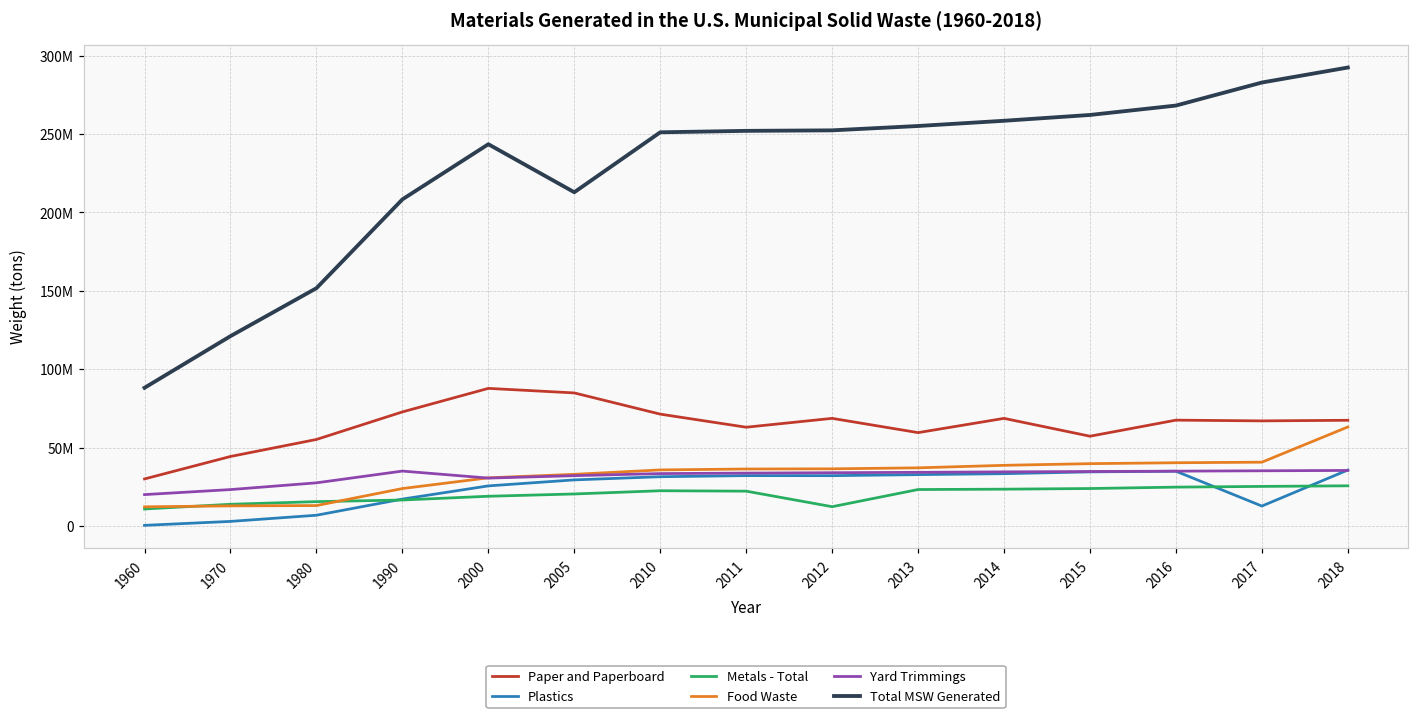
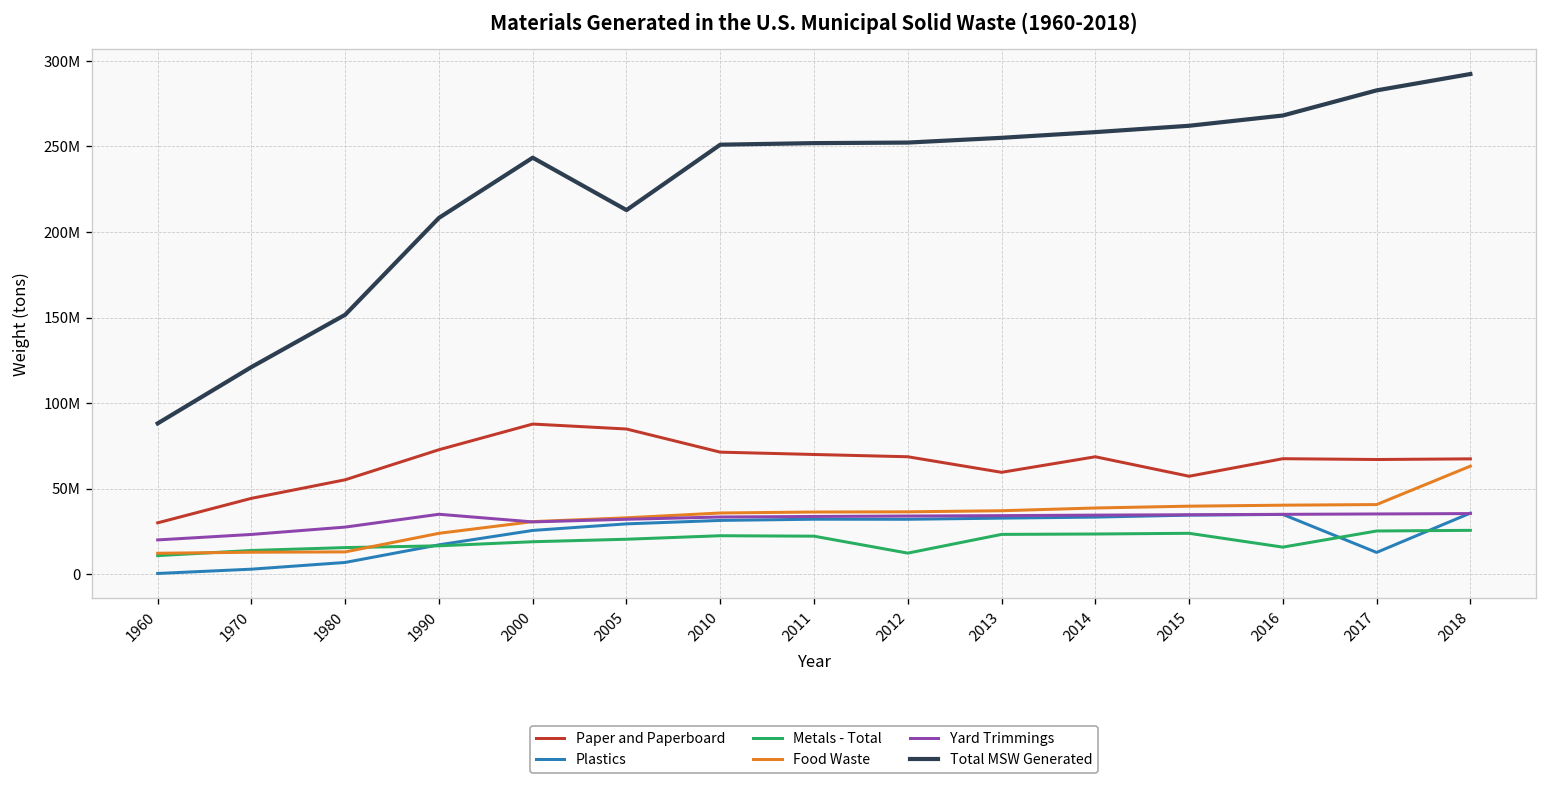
Paper and Paperboard, 2011: 63000000 -> 70000000
Metals - Total, 2016: 25000000 -> 16000000
